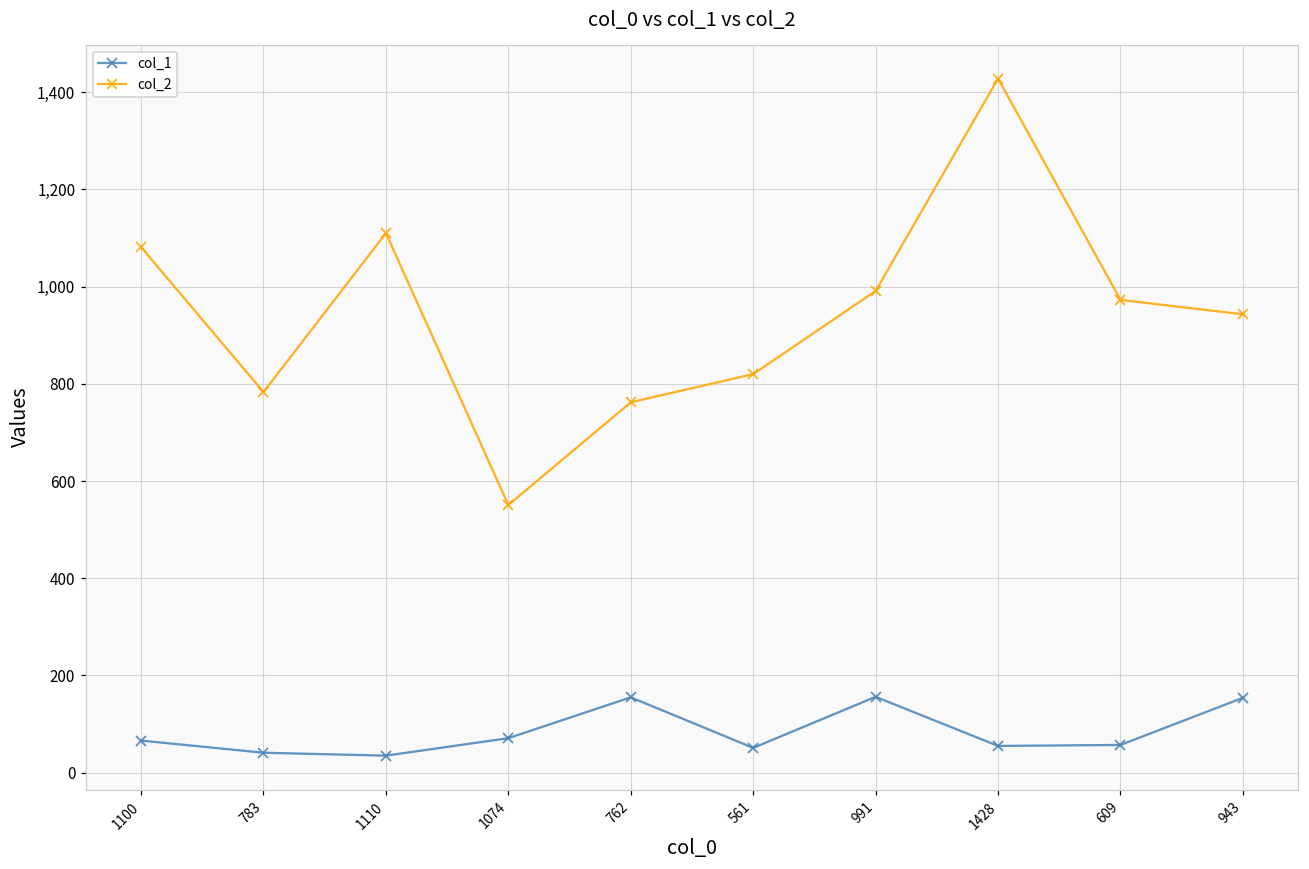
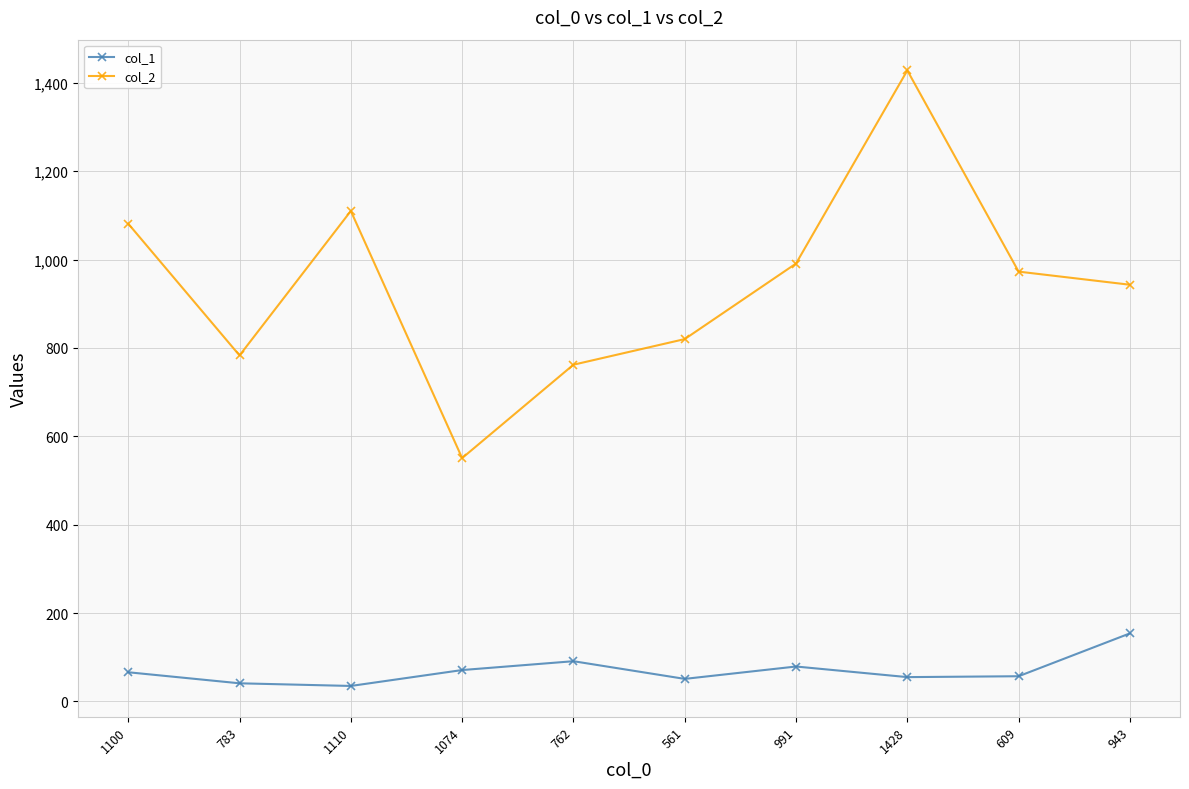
col_1, 762: 160 -> 90
col_1, 991: 160 -> 80
